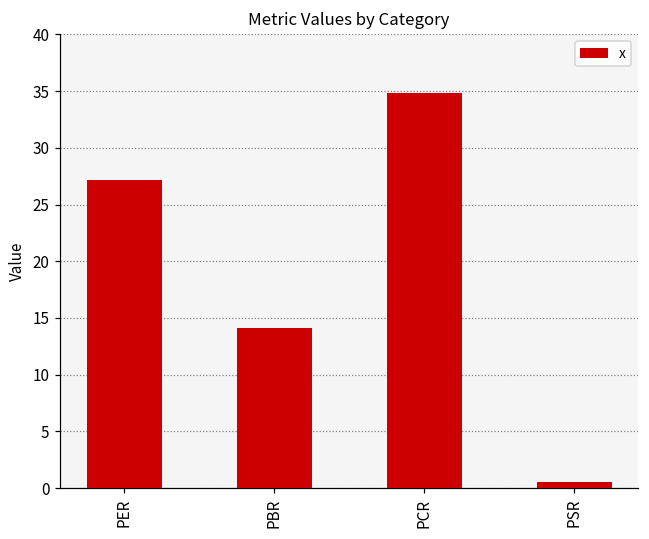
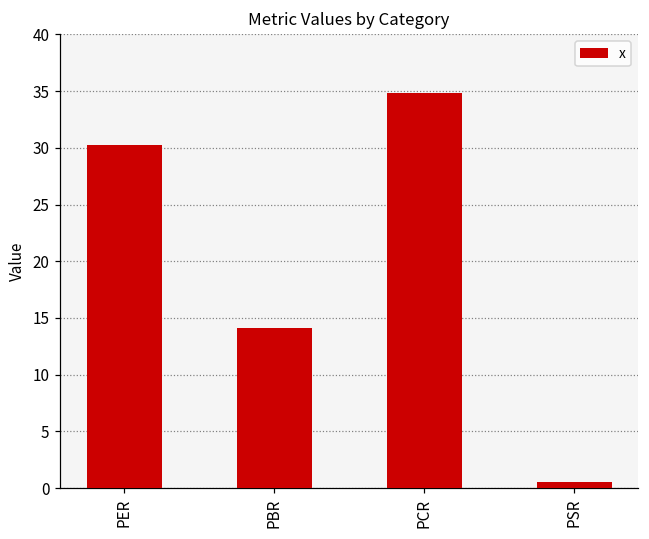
PER: 27.1 -> 30.3
